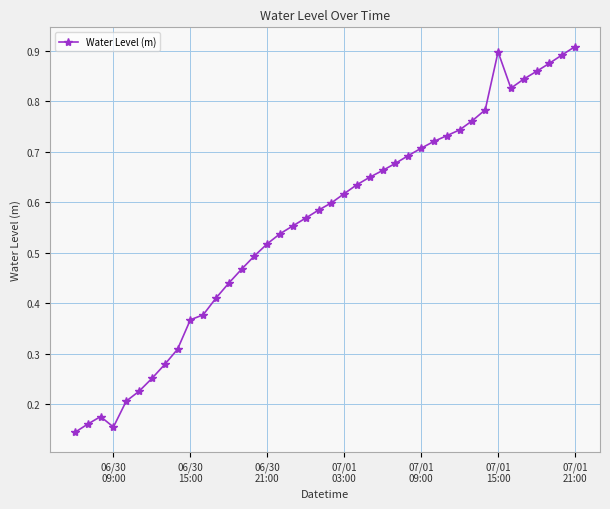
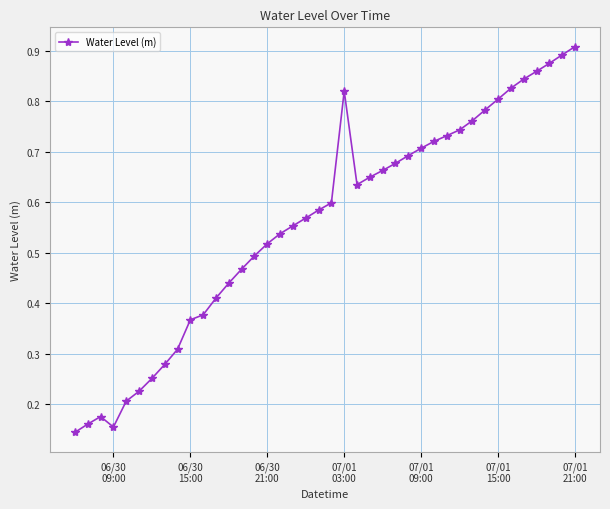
07/01 03:00: 0.62 -> 0.82
07/01 15:00: 0.90 -> 0.80
